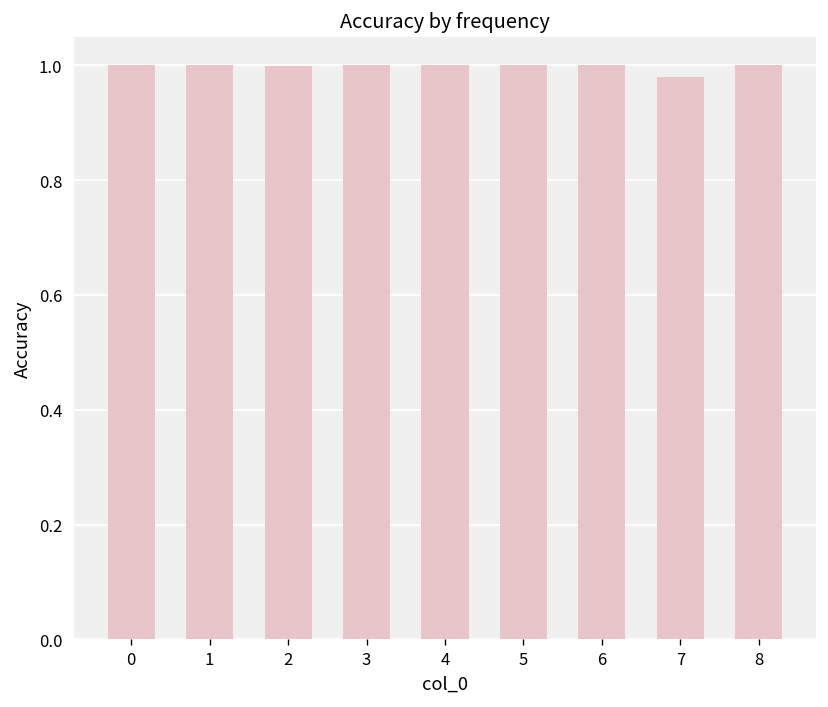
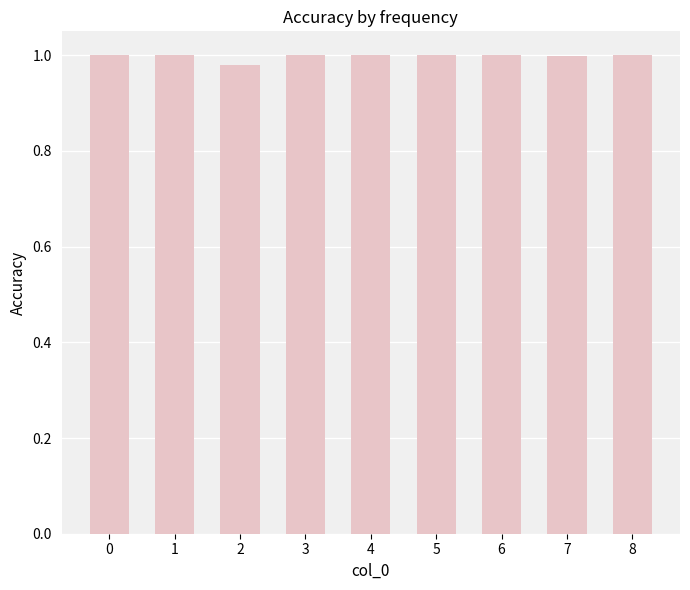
2: 1.00 -> 0.98
7: 0.98 -> 1.00
